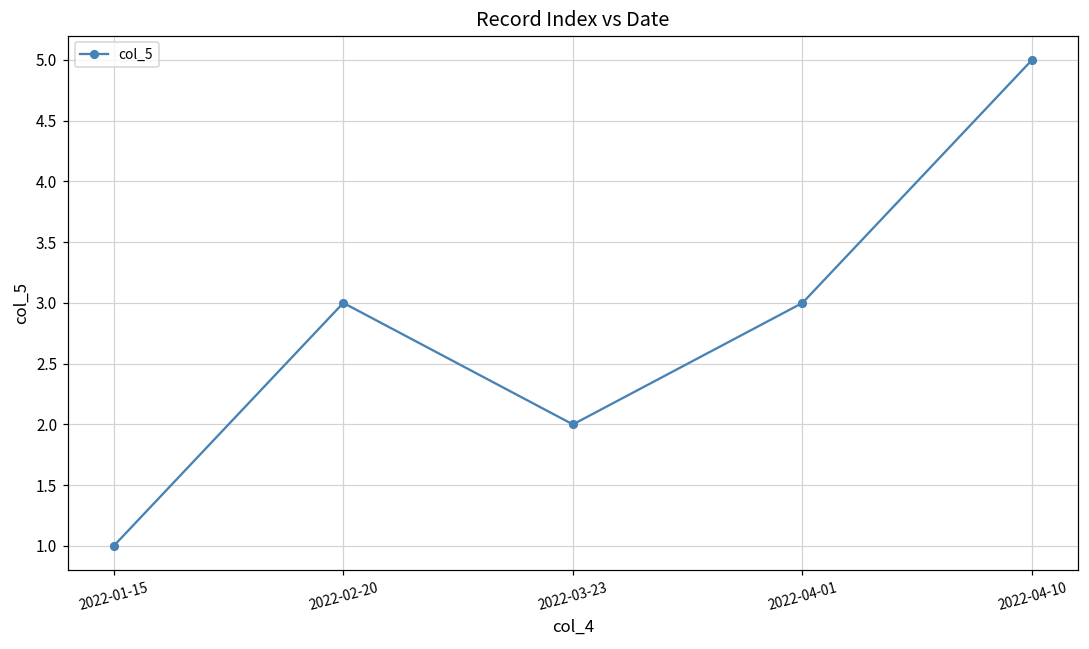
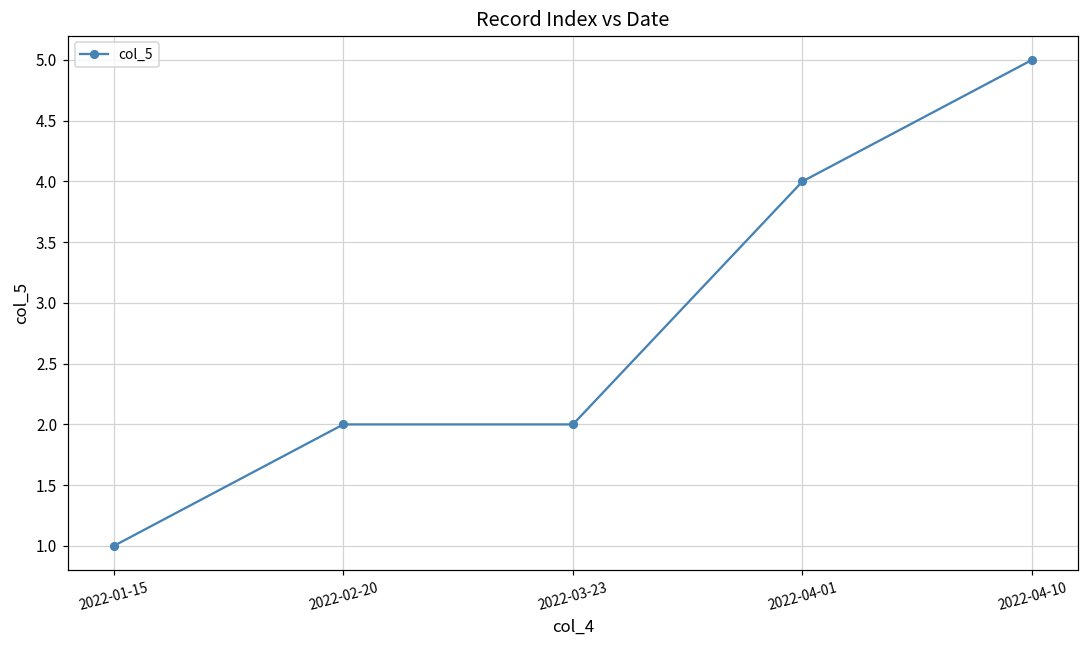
2022-02-20: 3 -> 2
2022-04-01: 3 -> 4
